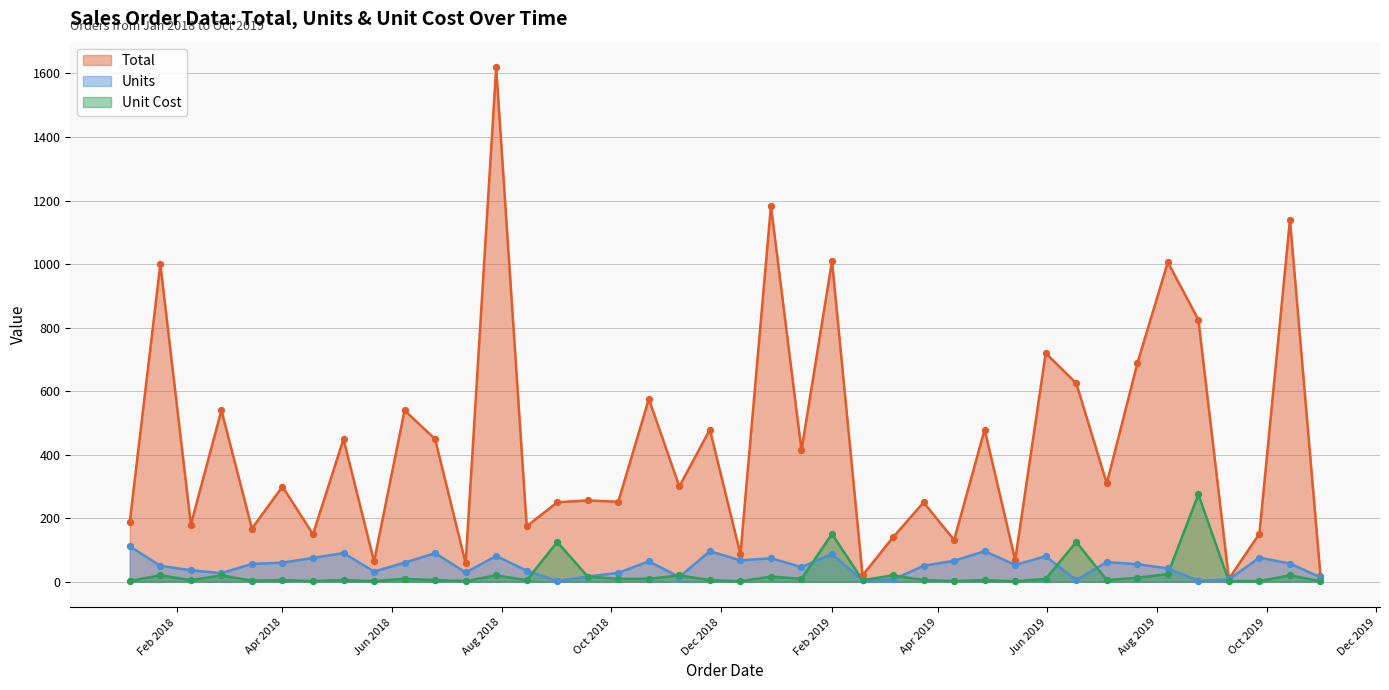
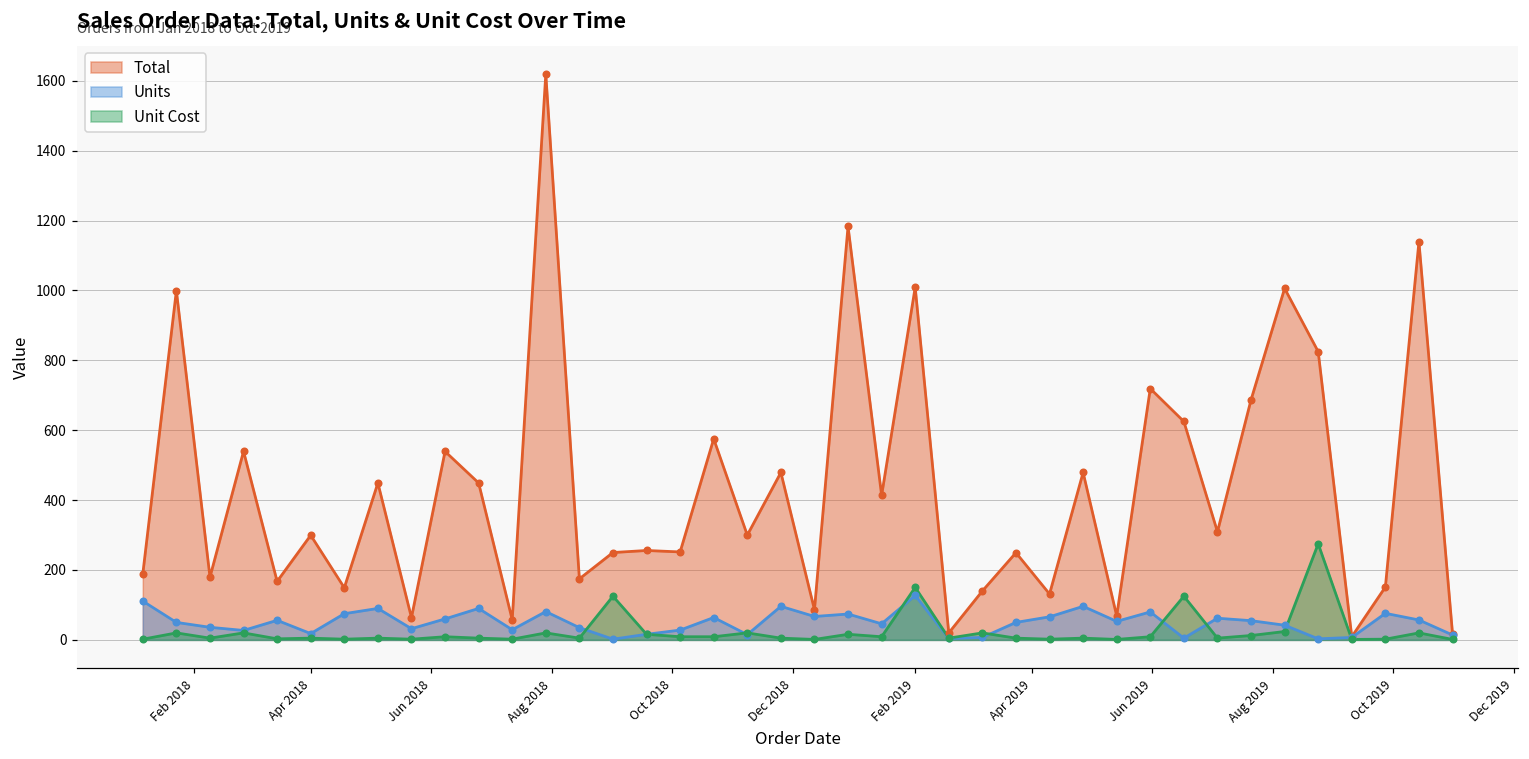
Units, Apr 2018: 60 -> 20
Units, Feb 2019: 90 -> 130
